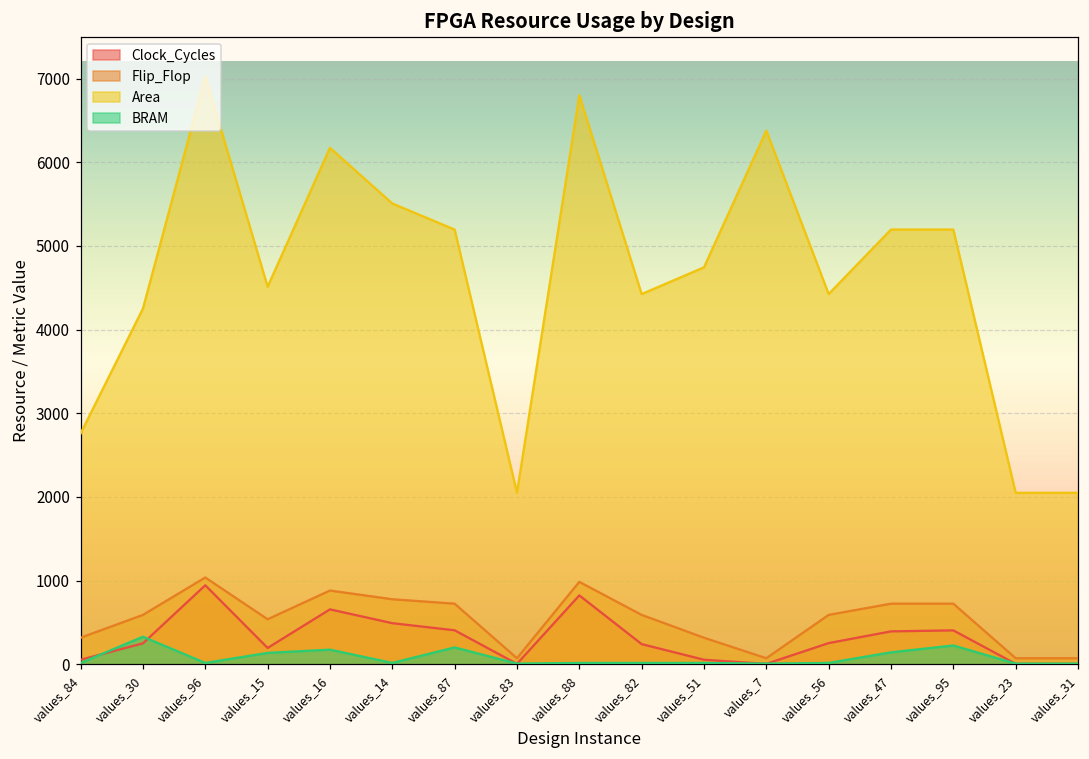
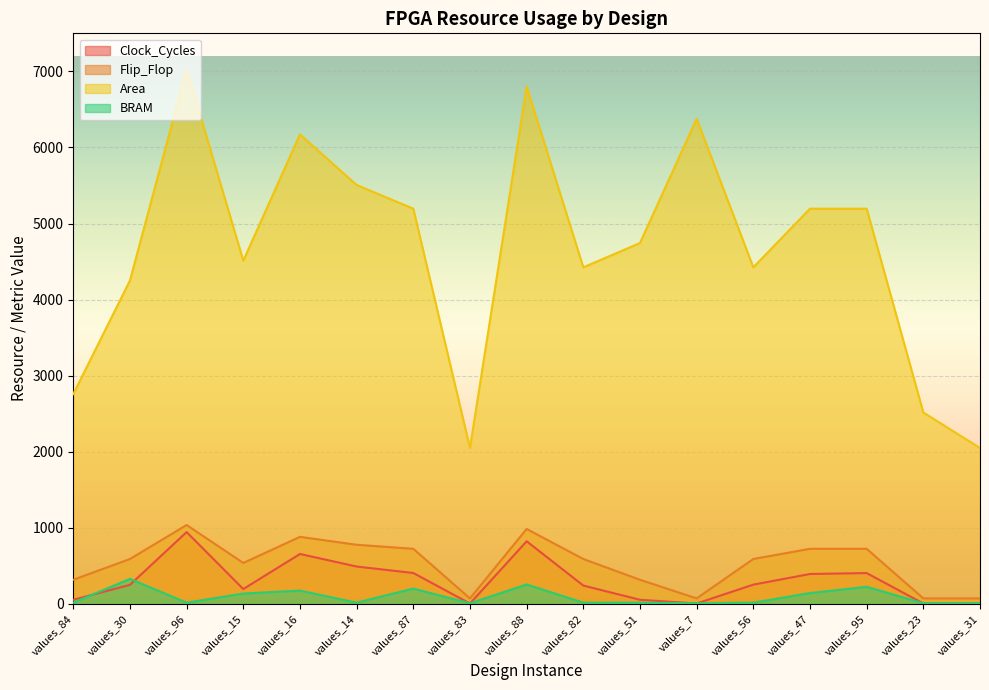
BRAM, values_88: 0 -> 300
Area, values_23: 2000 -> 2500
